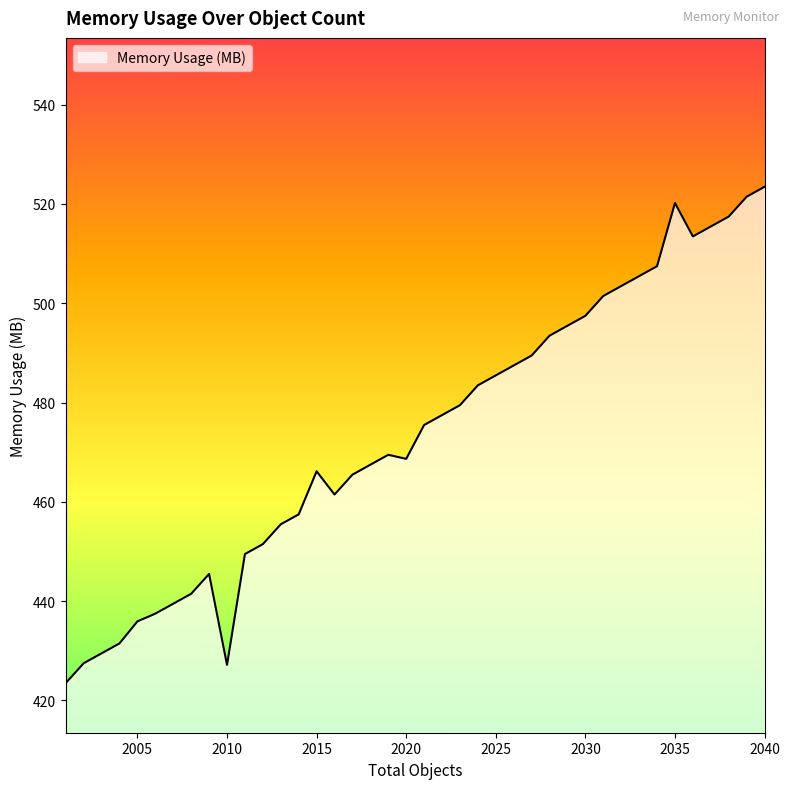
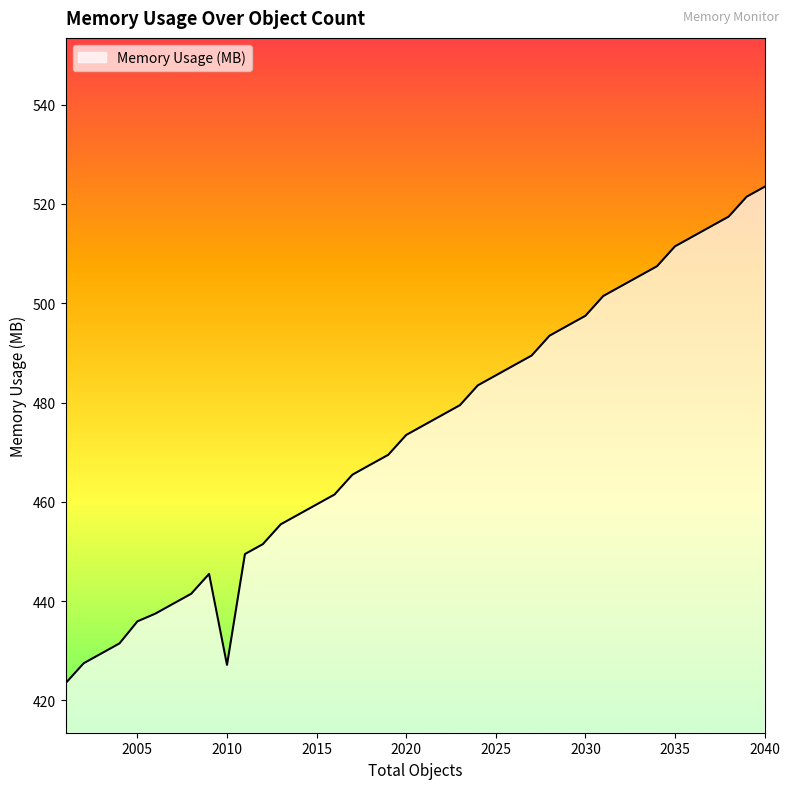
2015: 466 -> 459
2020: 469 -> 473
2035: 520 -> 511
